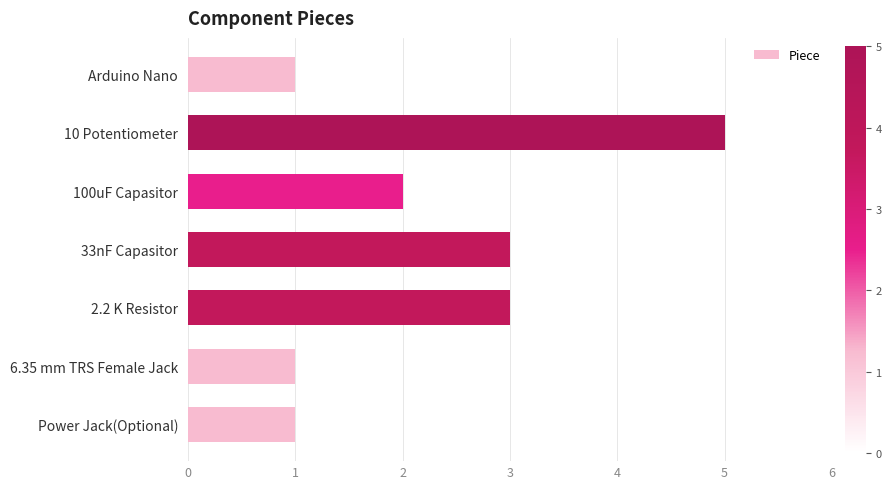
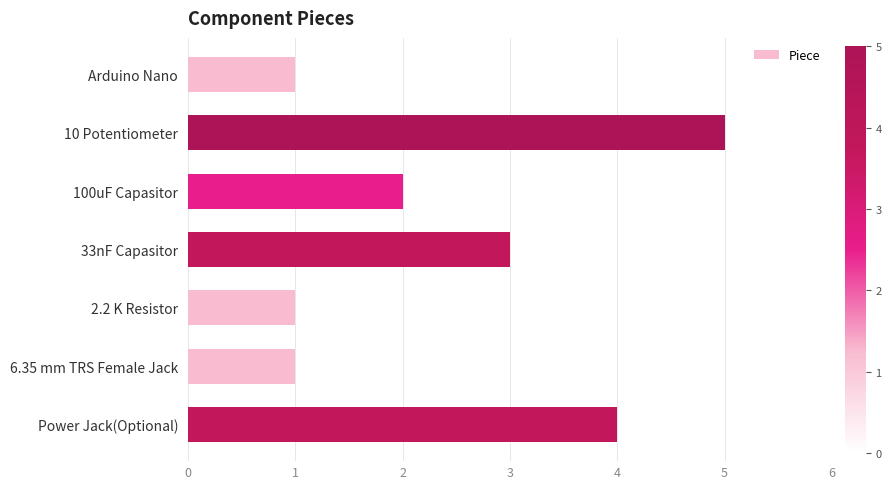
2.2 K Resistor: 3 -> 1
Power Jack(Optional): 1 -> 4
